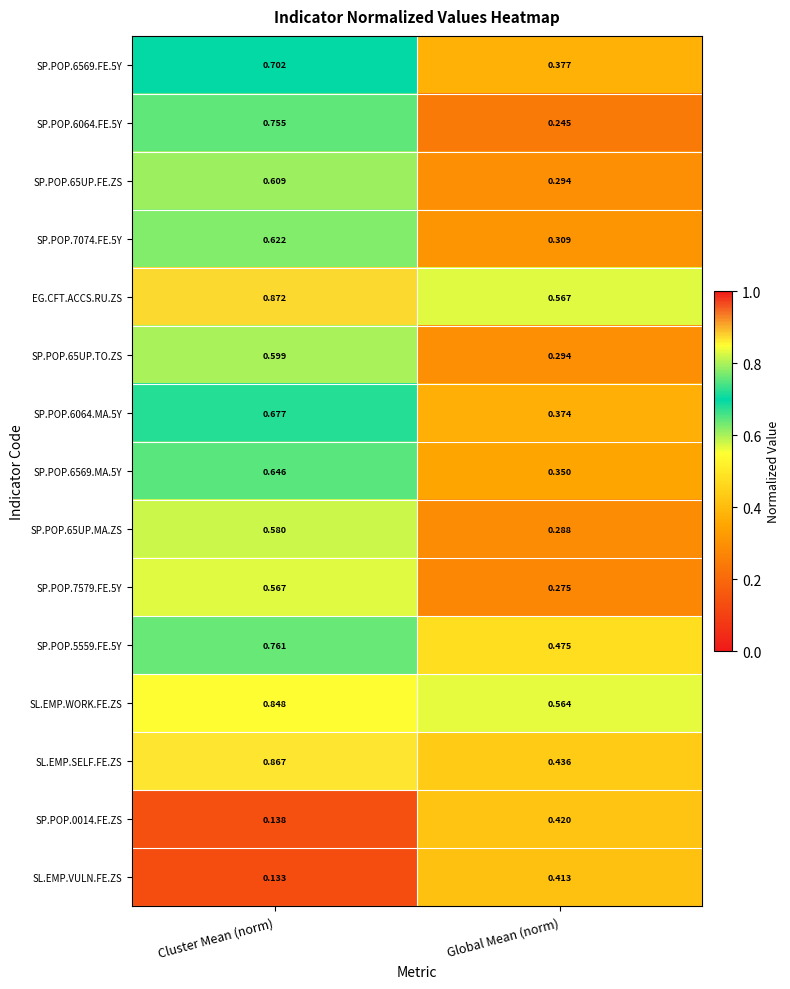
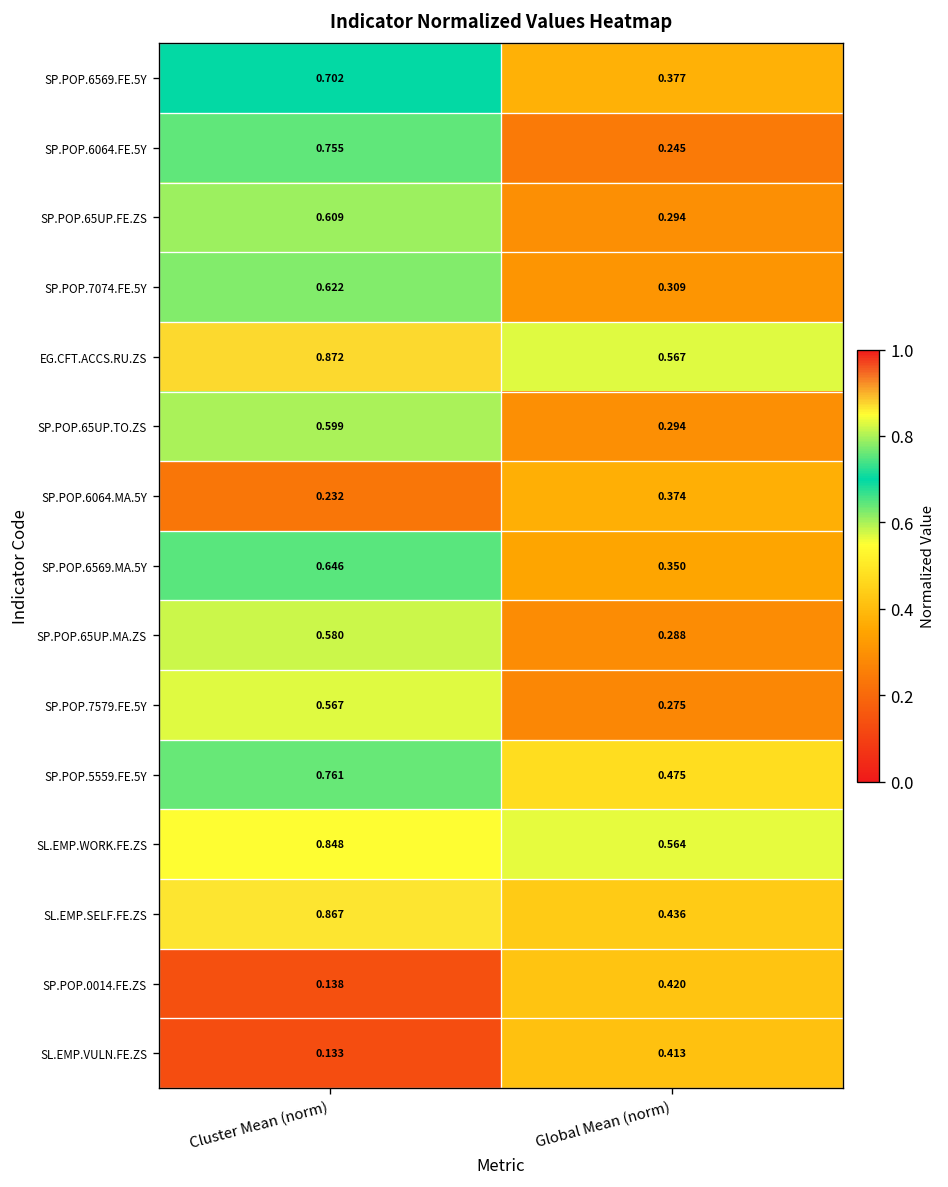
SP.POP.6064.MA.5Y, Cluster Mean (norm): 0.677 -> 0.232
